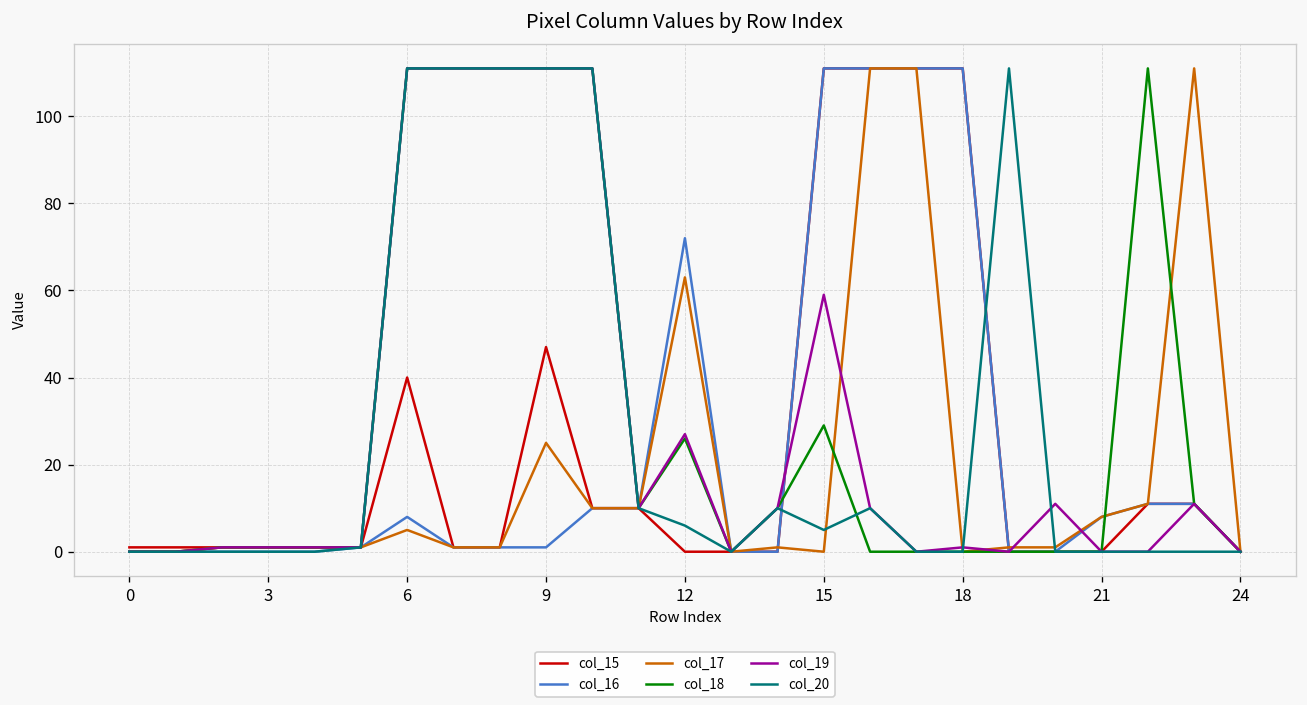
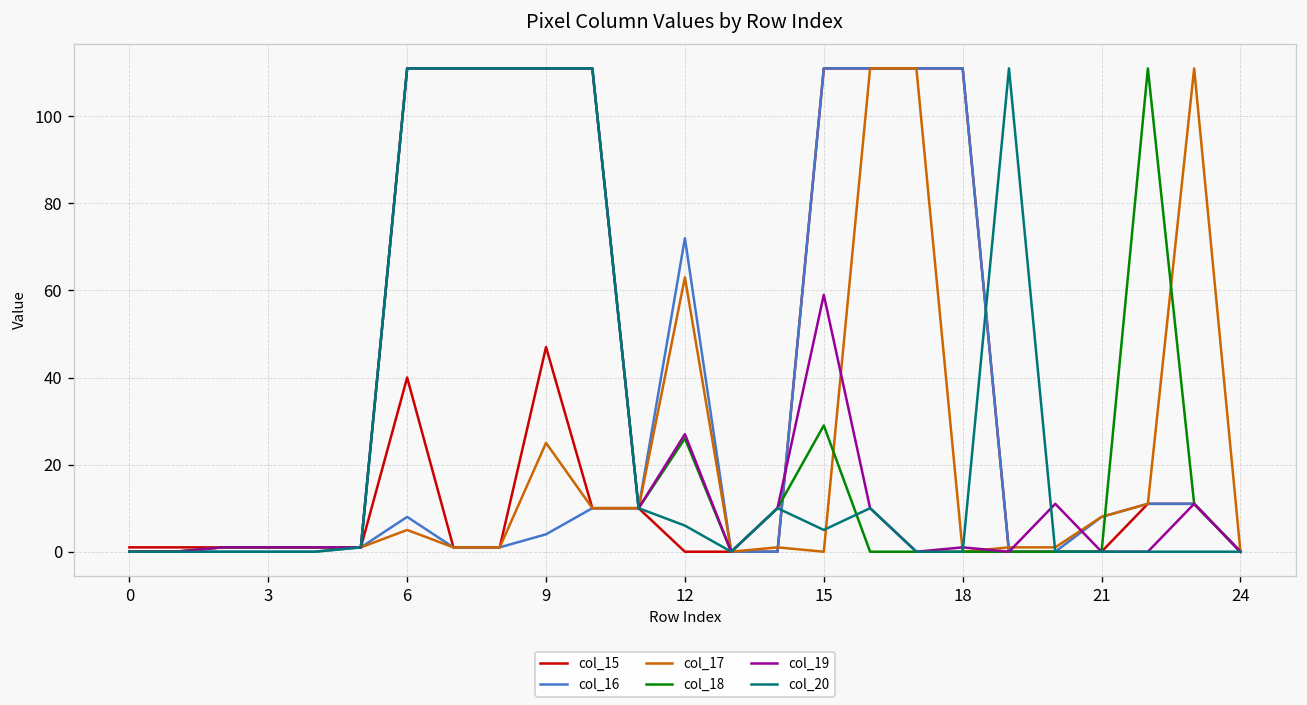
col_16, 9: 1 -> 4
